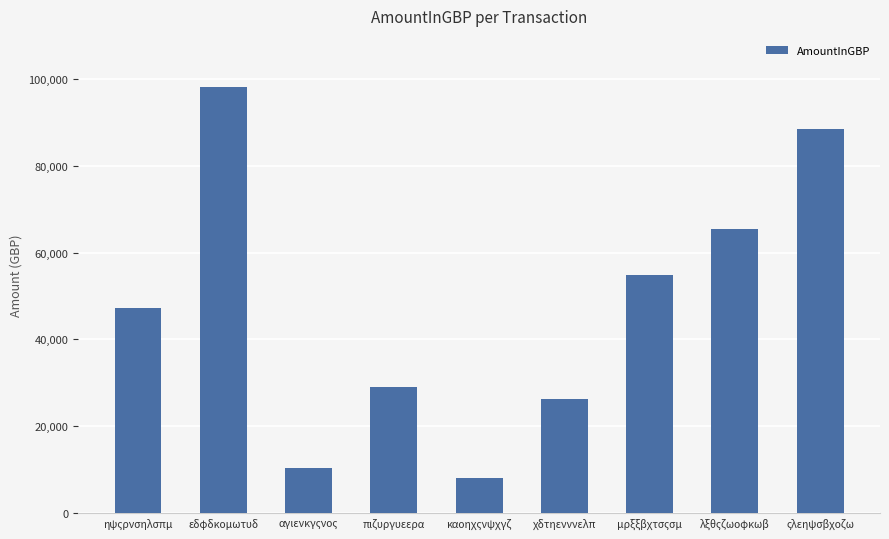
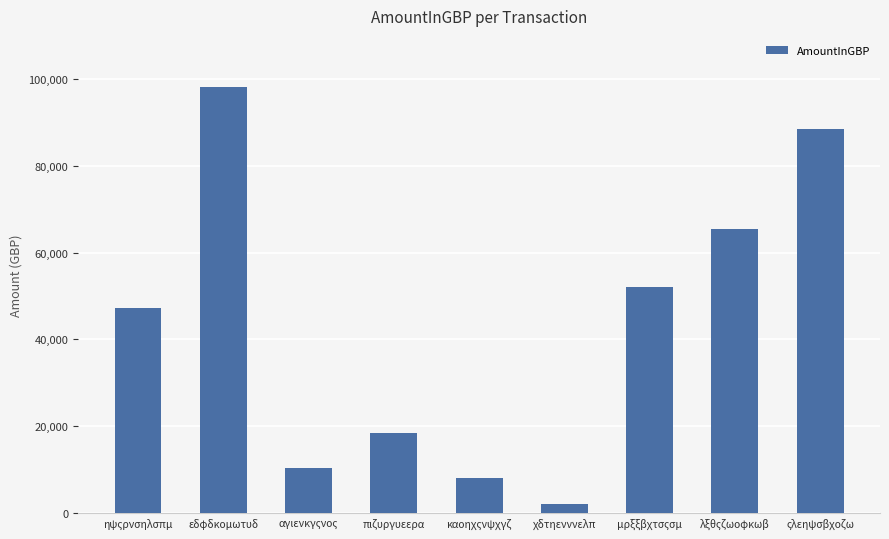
πιζυργυεερα: 29,000 -> 19,000
χδτηενννελπ: 26,000 -> 2,000
μρξξβχτσςσμ: 55,000 -> 52,000
